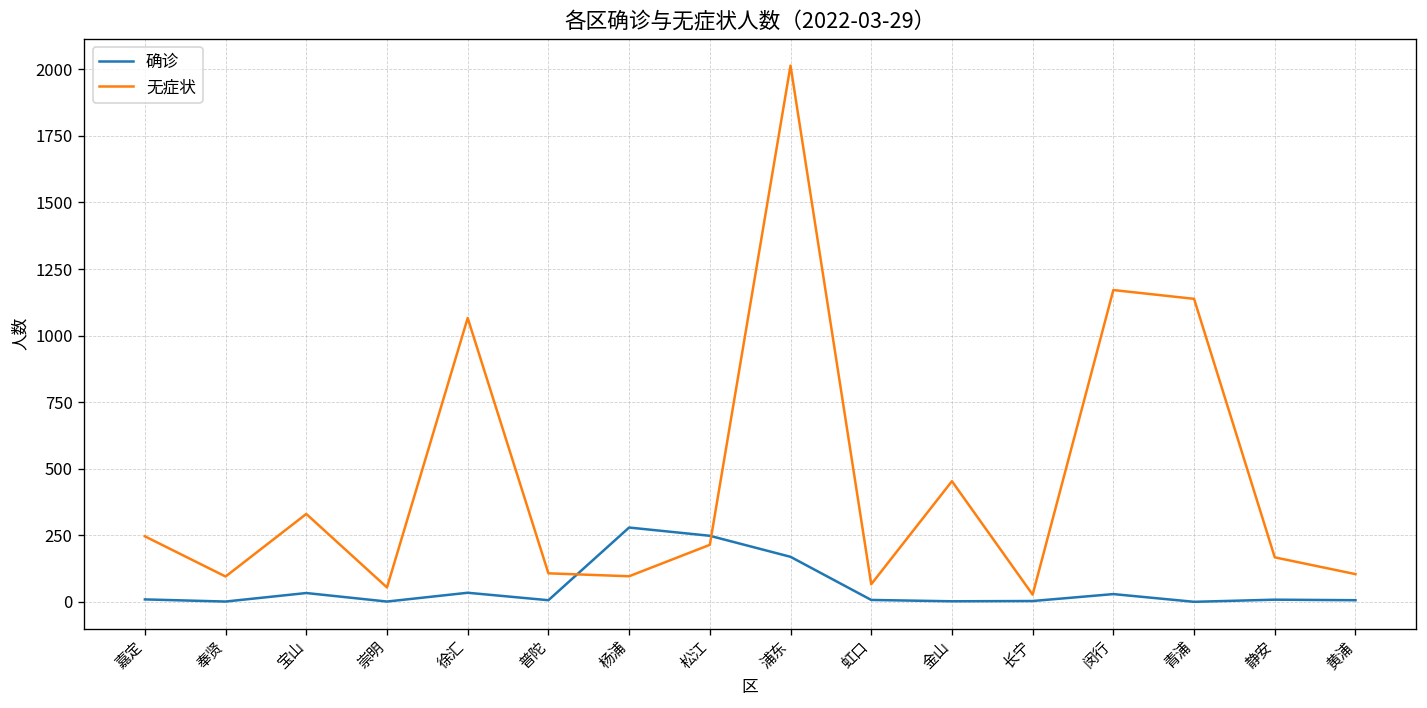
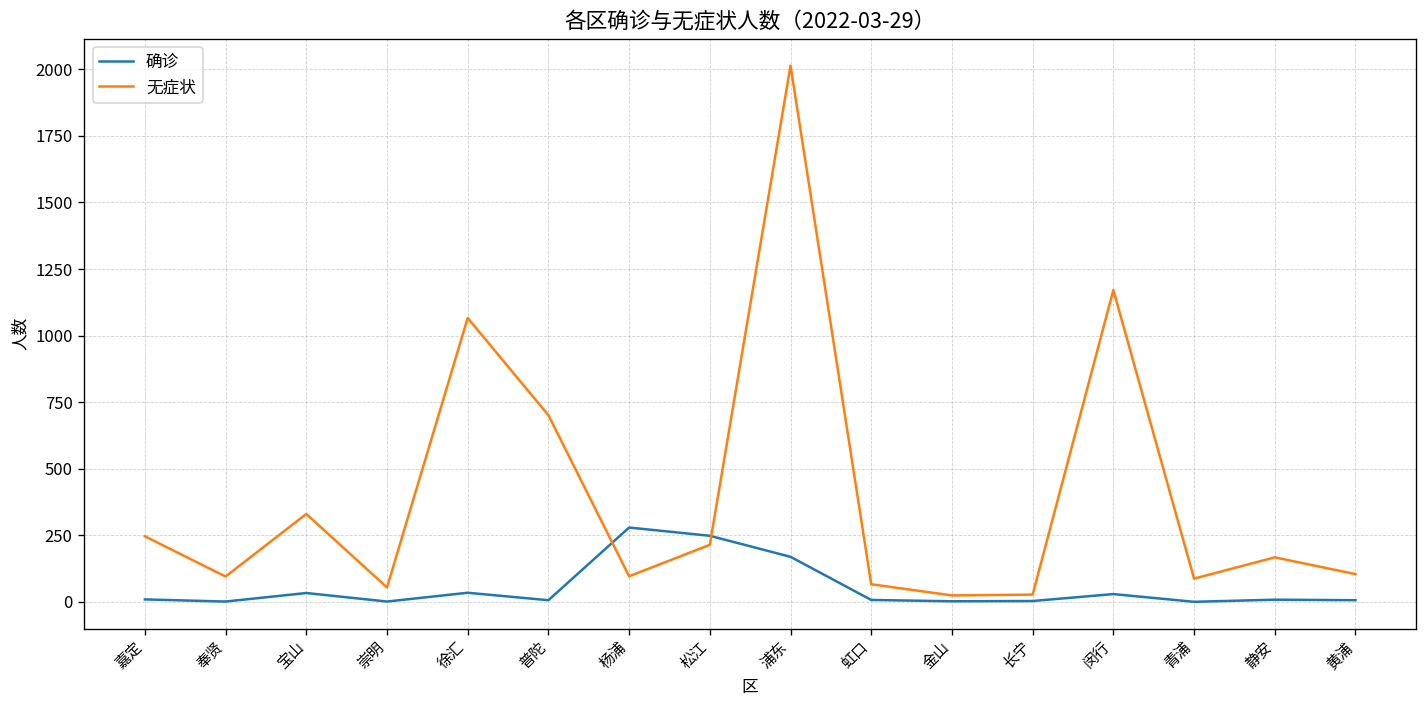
无症状, 普陀: 110 -> 700
无症状, 金山: 450 -> 20
无症状, 青浦: 1140 -> 90
